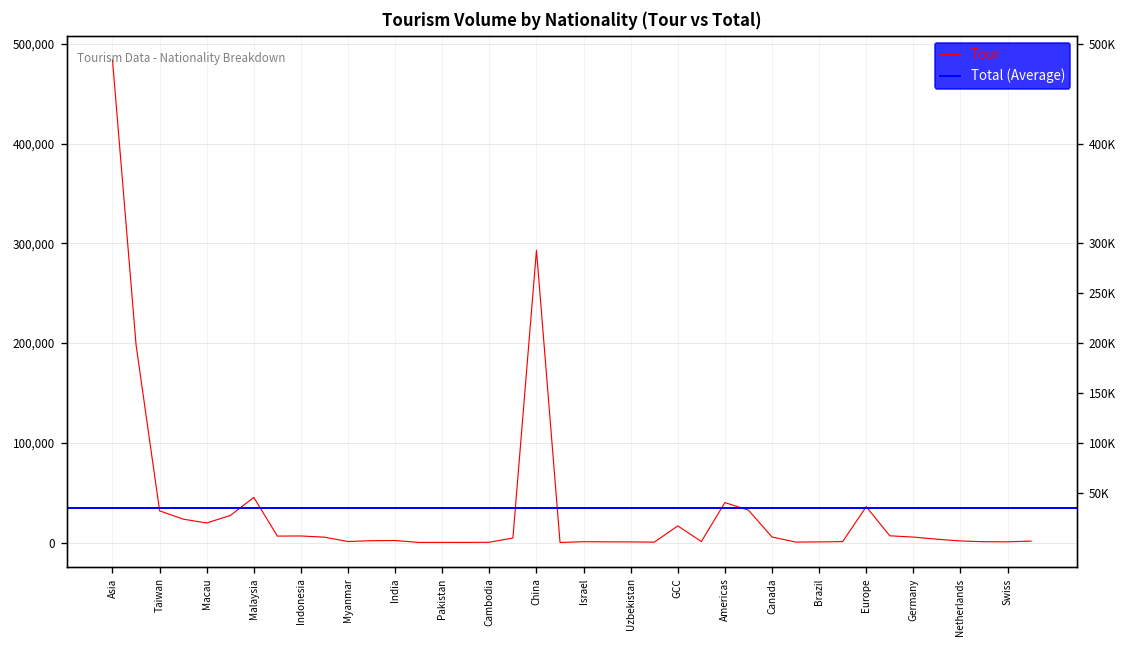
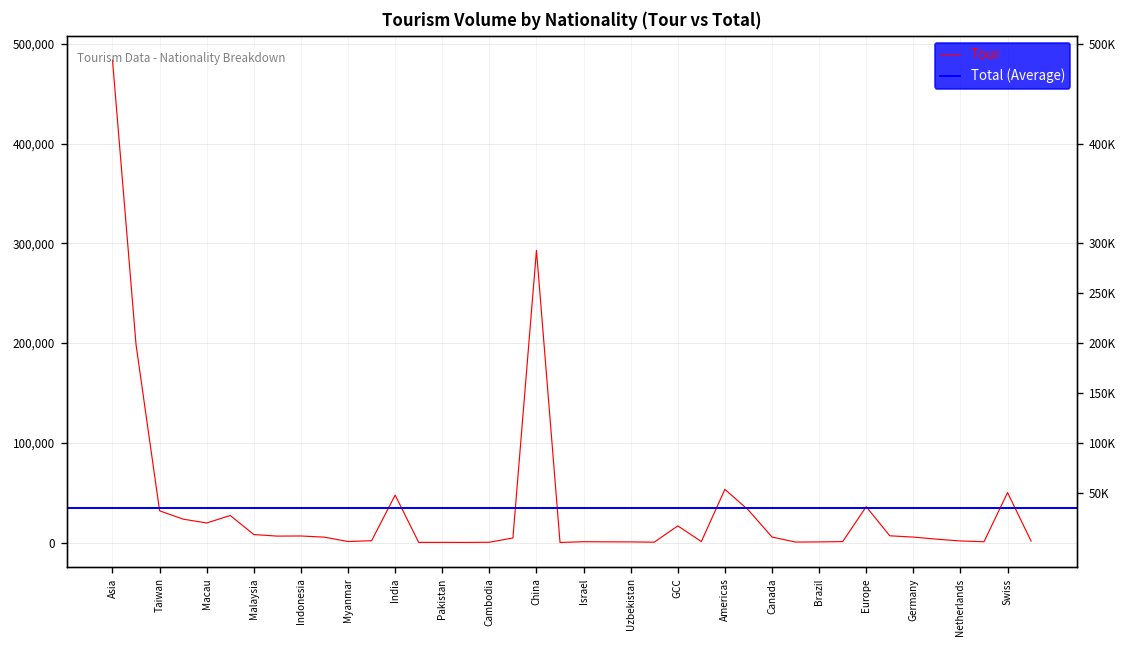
Malaysia: 50,000 -> 10,000
India: 0 -> 50,000
Americas: 40,000 -> 50,000
Swiss: 0 -> 50,000
